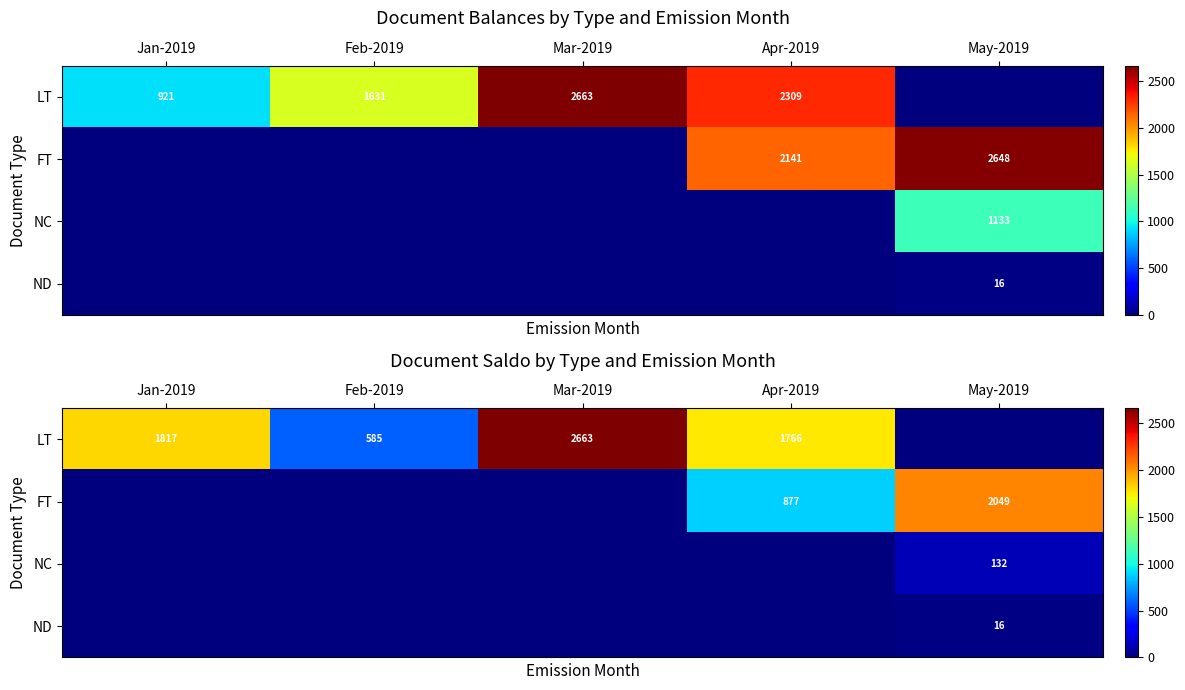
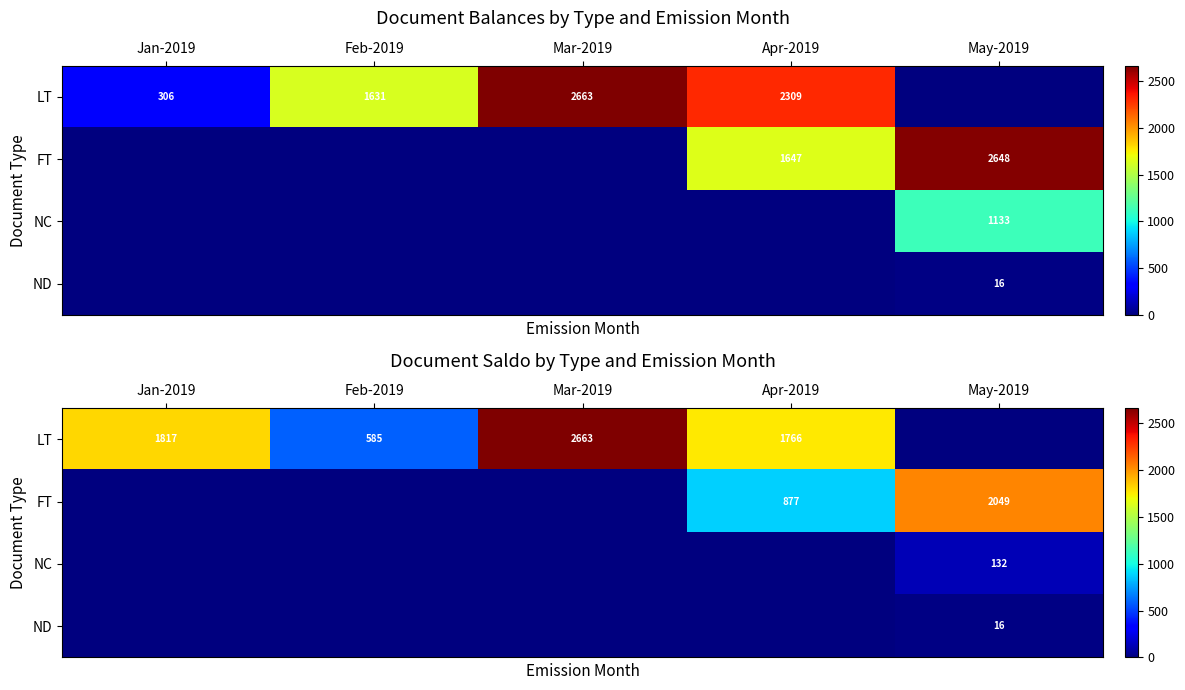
Document Balances by Type and Emission Month, LT, Jan-2019: 921 -> 306
Document Balances by Type and Emission Month, FT, Apr-2019: 2141 -> 1647
